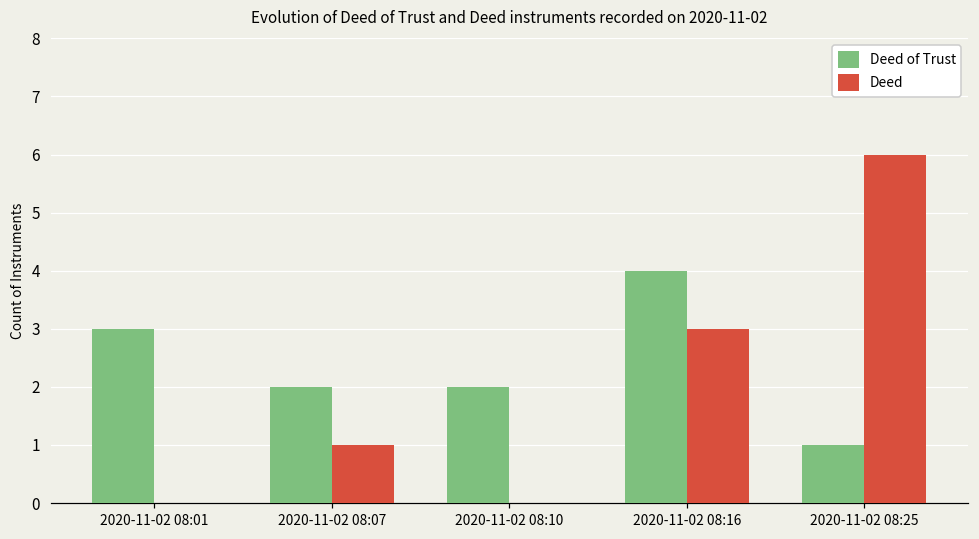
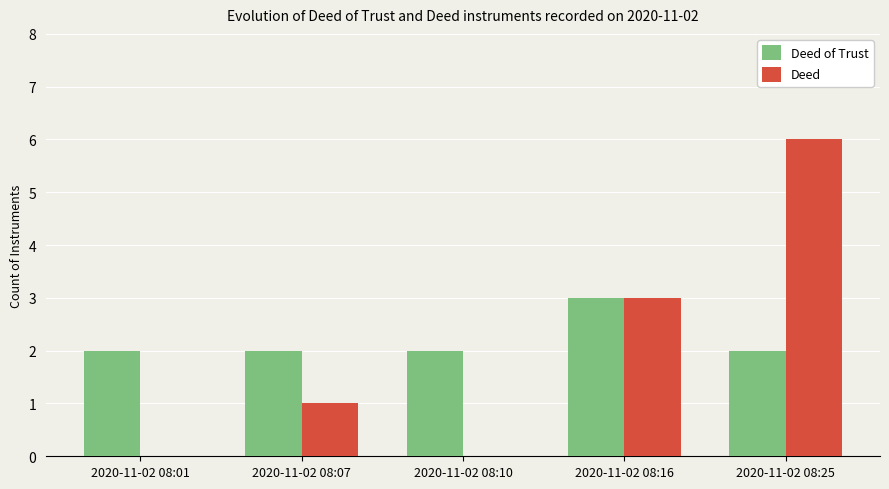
Deed of Trust, 2020-11-02 08:01: 3 -> 2
Deed of Trust, 2020-11-02 08:16: 4 -> 3
Deed of Trust, 2020-11-02 08:25: 1 -> 2
